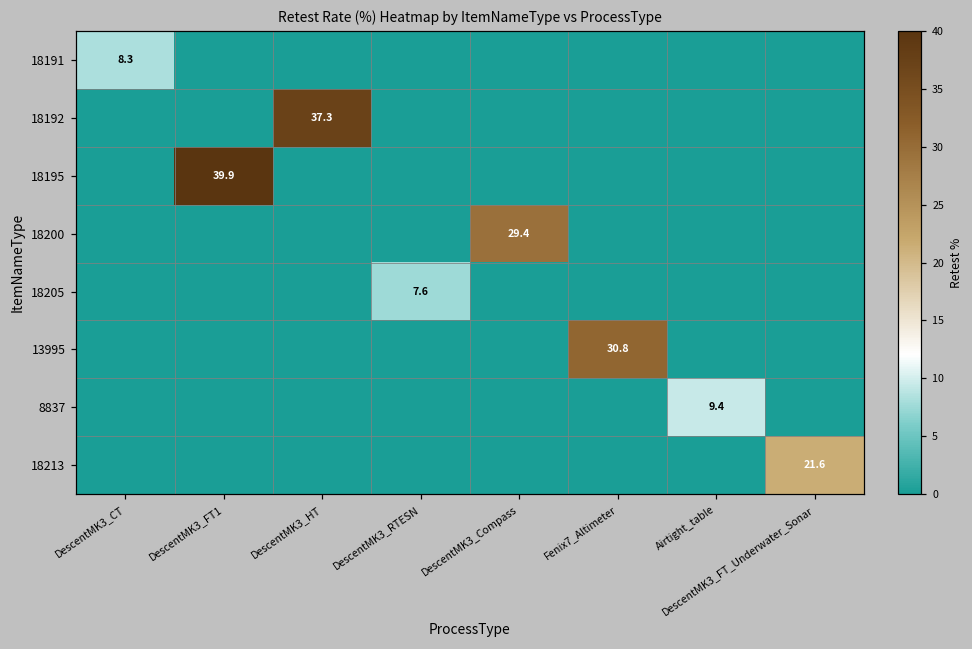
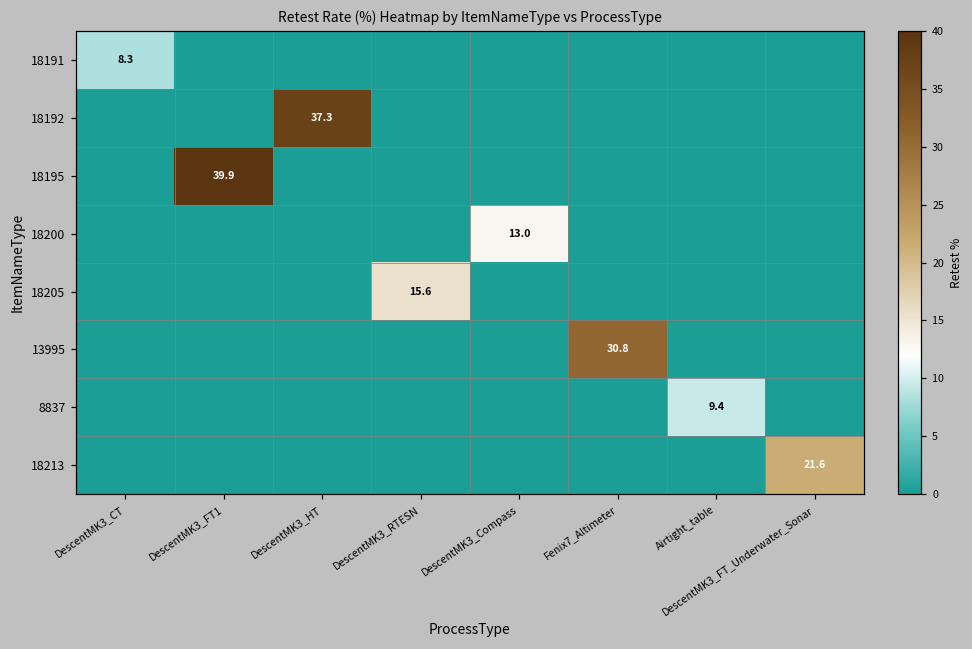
18200, DescentMK3_Compass: 29.4 -> 13.0
18205, DescentMK3_RTESN: 7.6 -> 15.6
